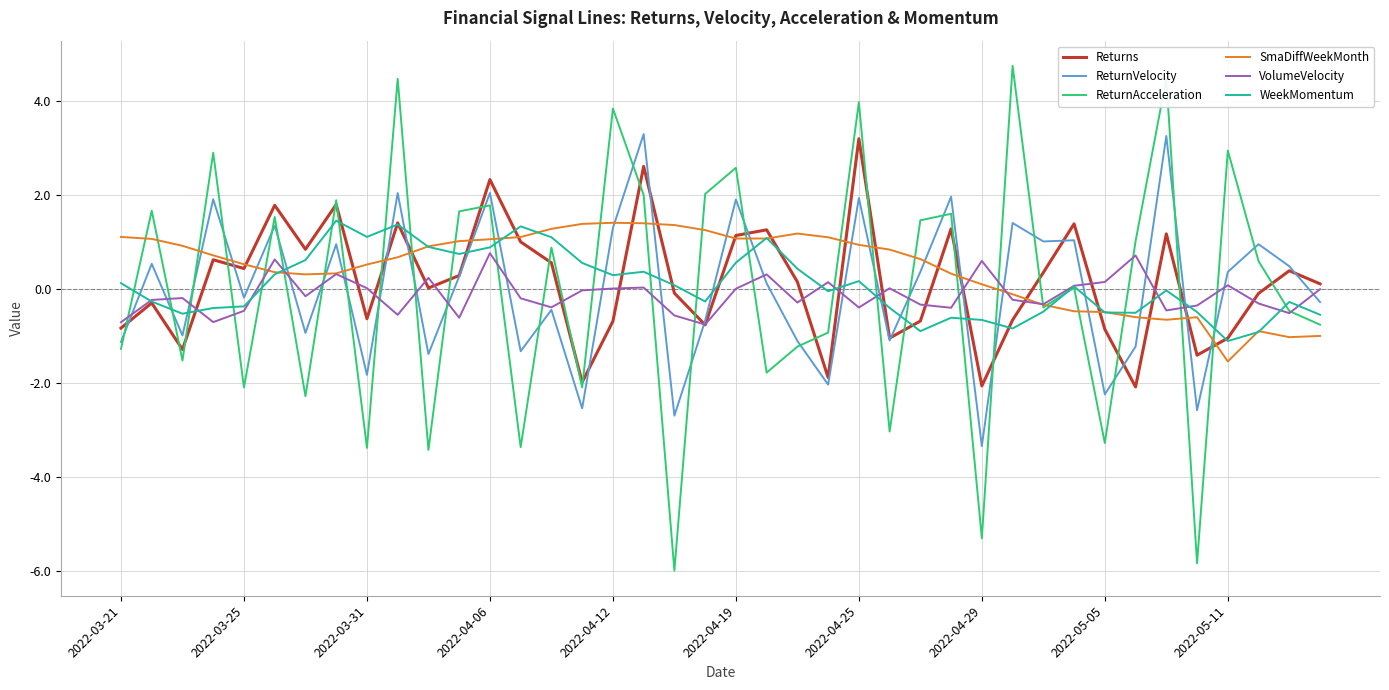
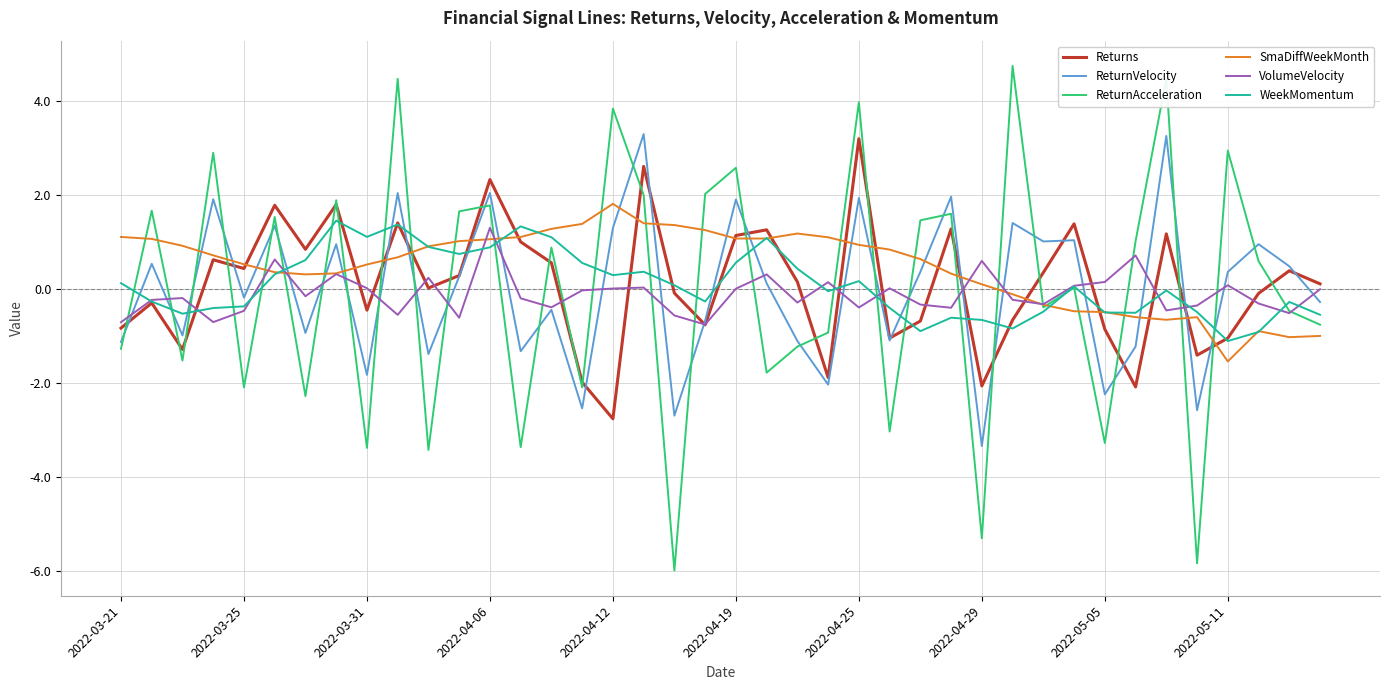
Returns, 2022-03-31: -0.6 -> -0.5
VolumeVelocity, 2022-04-06: 0.8 -> 1.3
Returns, 2022-04-12: -0.7 -> -2.8
SmaDiffWeekMonth, 2022-04-12: 1.4 -> 1.8
